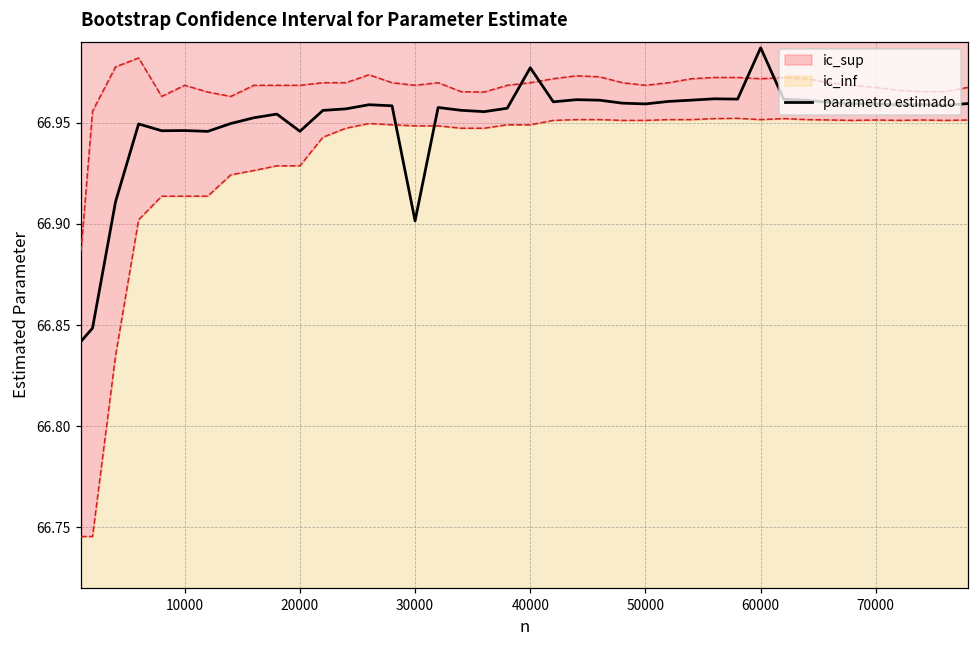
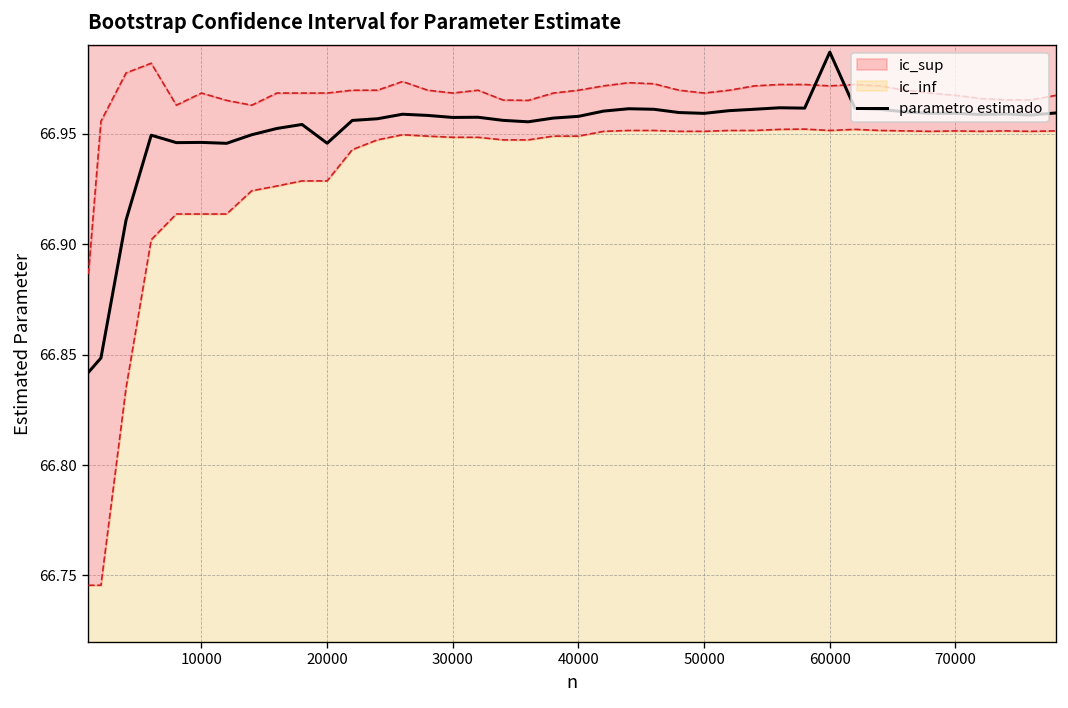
parametro estimado, 30000: 66.901 -> 66.957
parametro estimado, 40000: 66.977 -> 66.958
